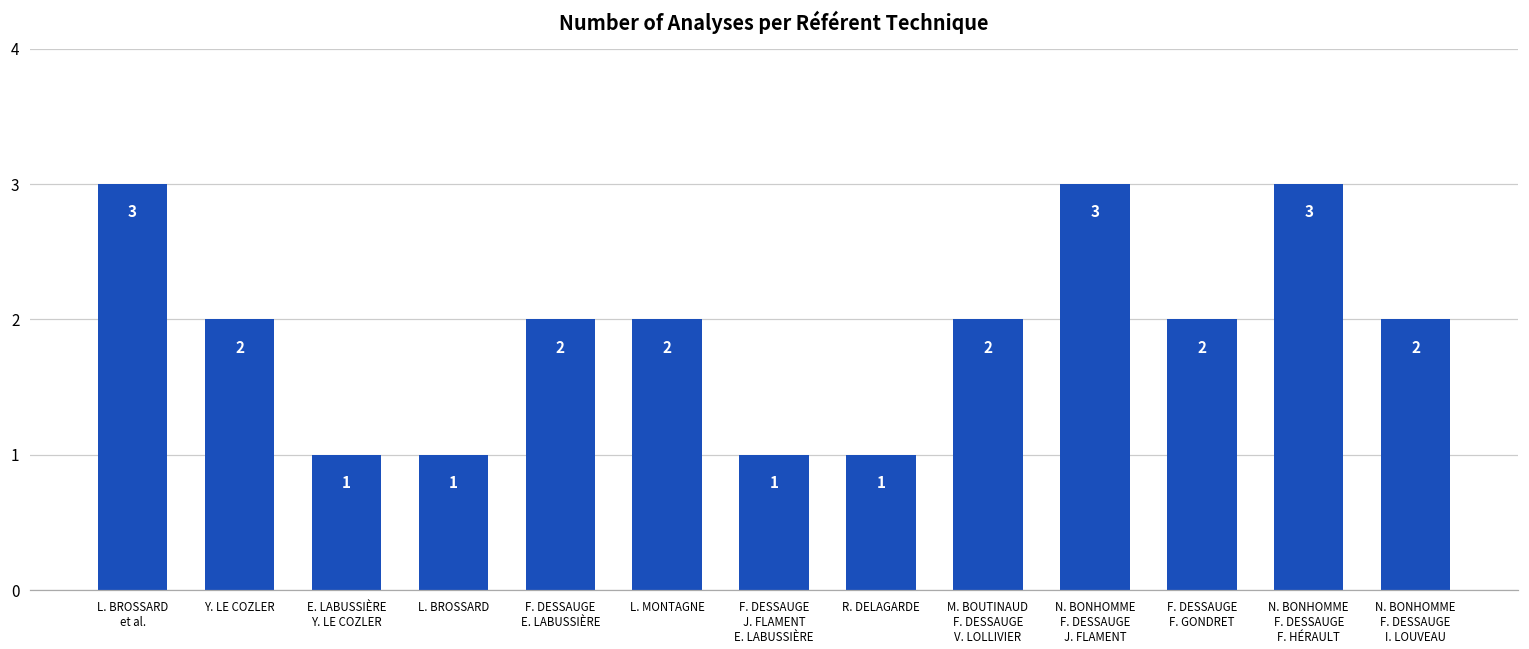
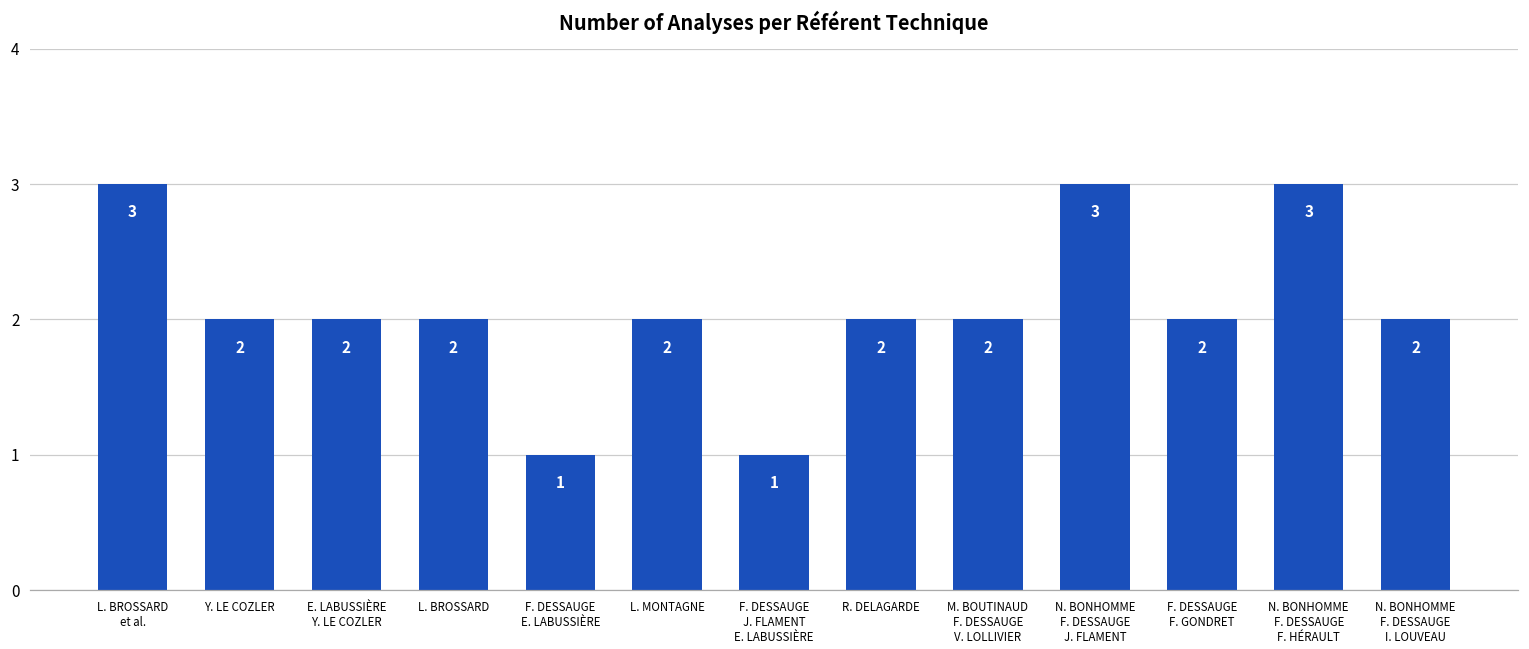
E. LABUSSIÈRE Y. LE COZLER: 1 -> 2
L. BROSSARD: 1 -> 2
F. DESSAUGE E. LABUSSIÈRE: 2 -> 1
R. DELAGARDE: 1 -> 2
